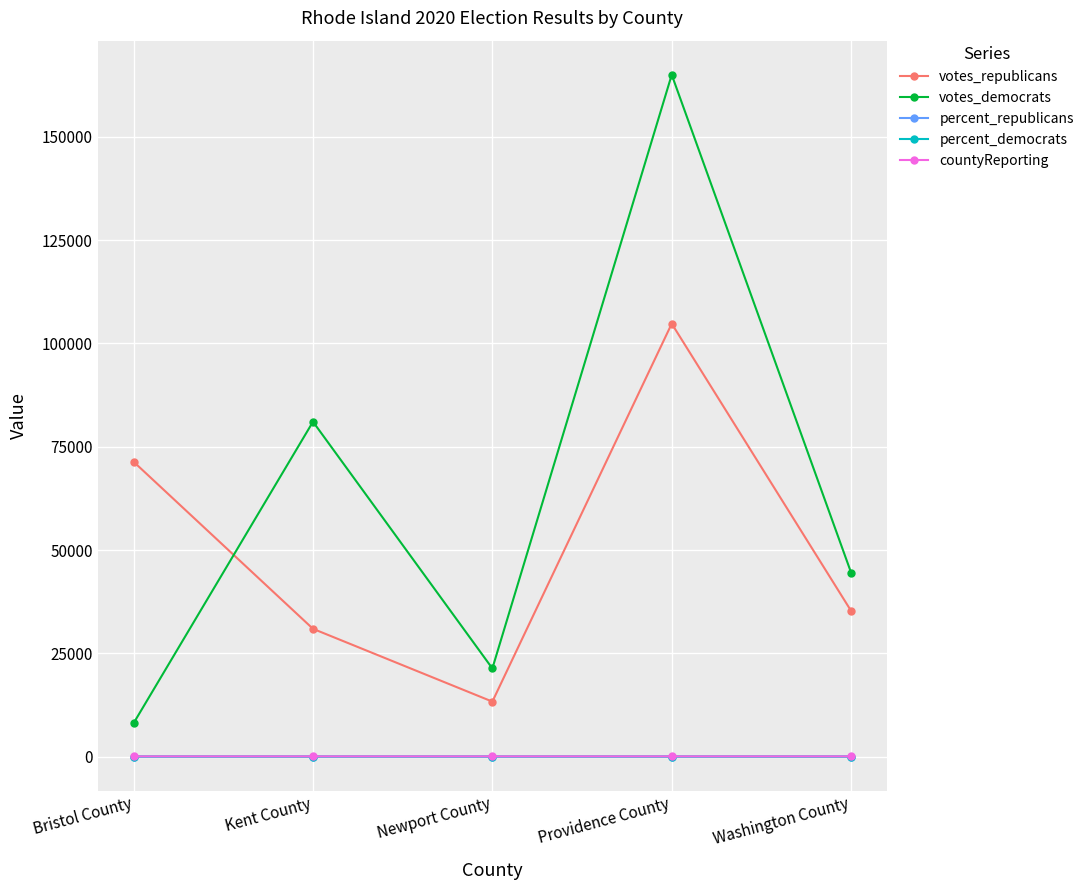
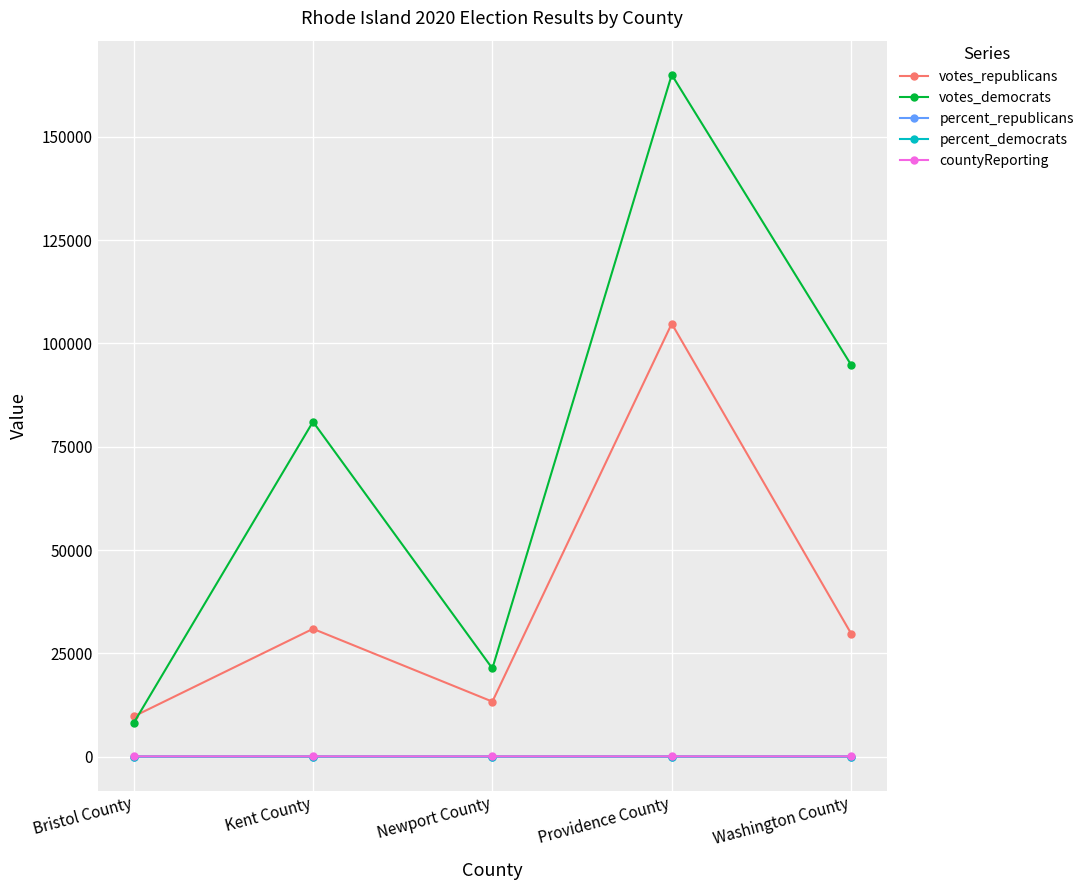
votes_republicans, Bristol County: 71000 -> 10000
votes_republicans, Washington County: 35000 -> 30000
votes_democrats, Washington County: 45000 -> 95000
